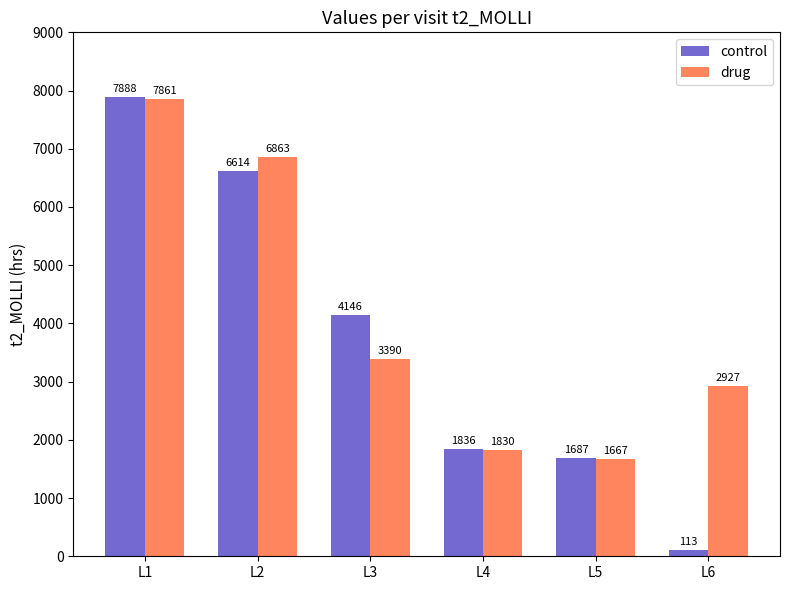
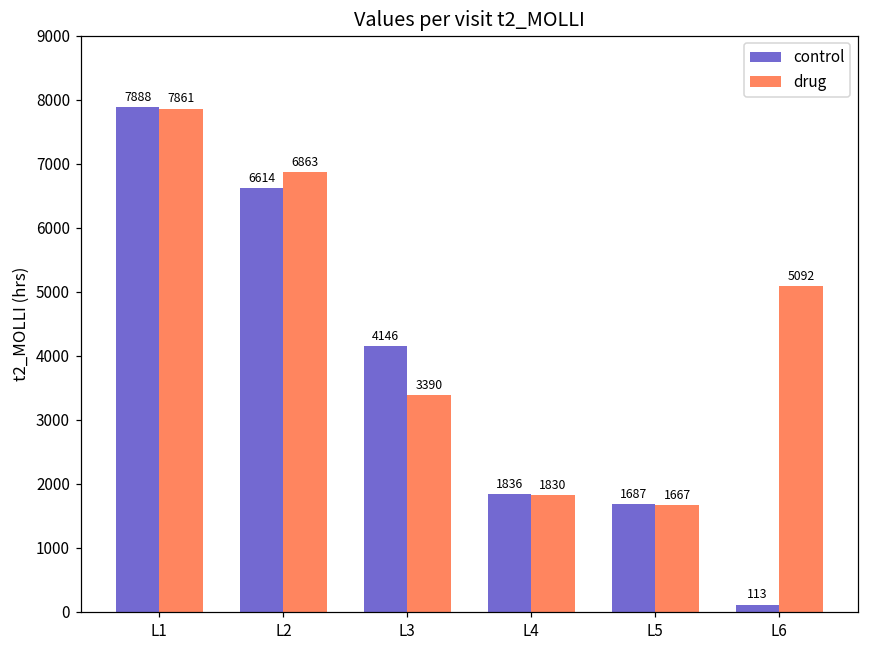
drug, L6: 2927 -> 5092
